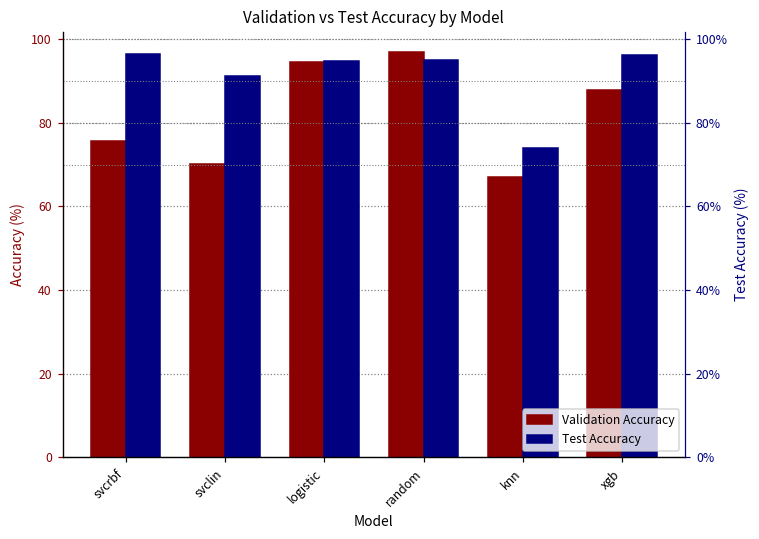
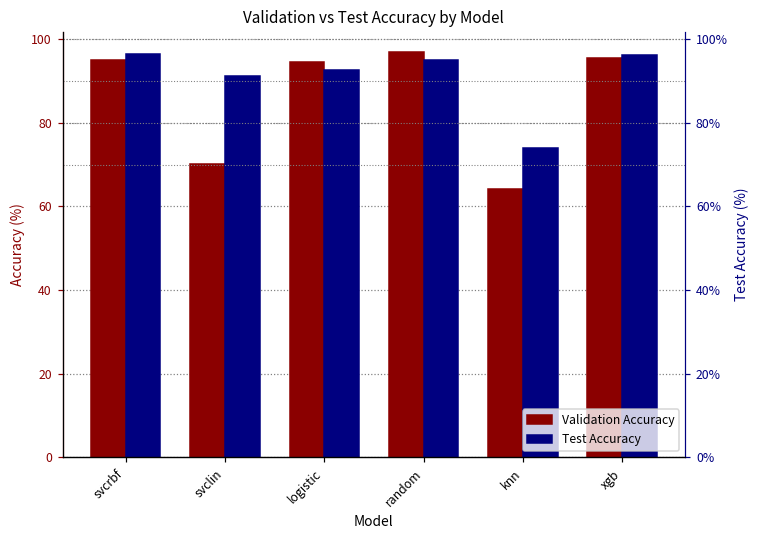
Validation Accuracy, svcrbf: 76 -> 95
Test Accuracy, logistic: 95 -> 93
Validation Accuracy, knn: 67 -> 64
Validation Accuracy, xgb: 88 -> 96
